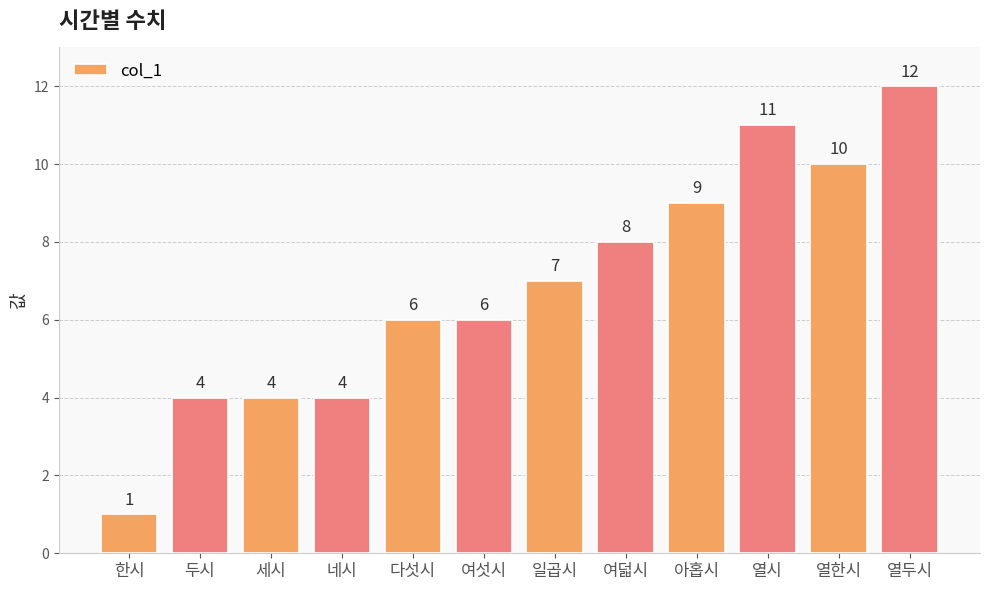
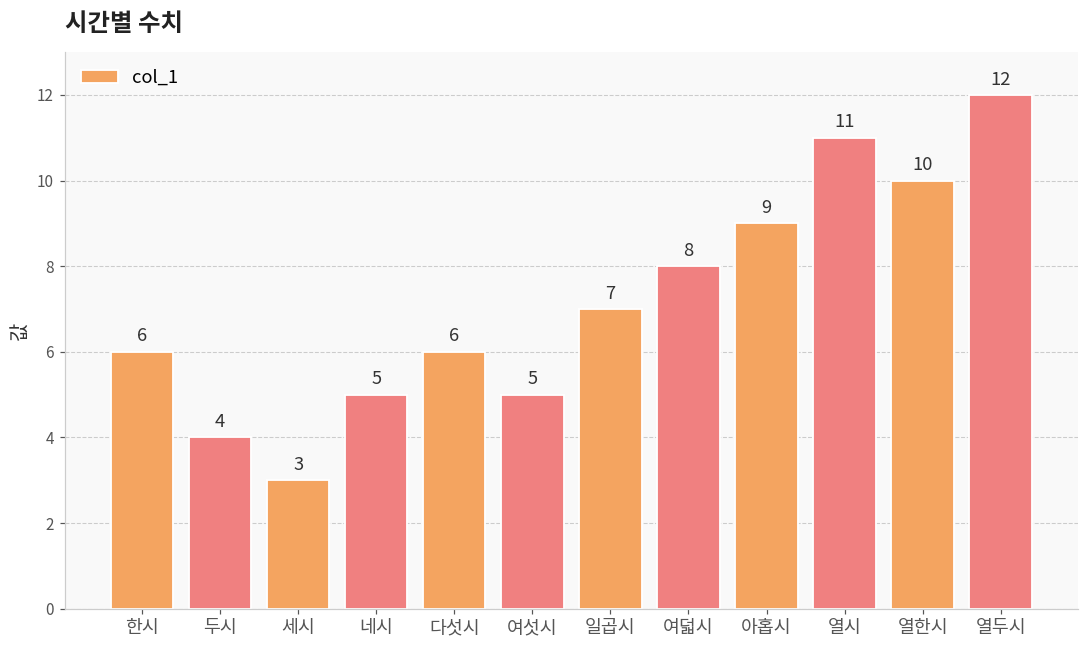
한시: 1 -> 6
세시: 4 -> 3
네시: 4 -> 5
여섯시: 6 -> 5
